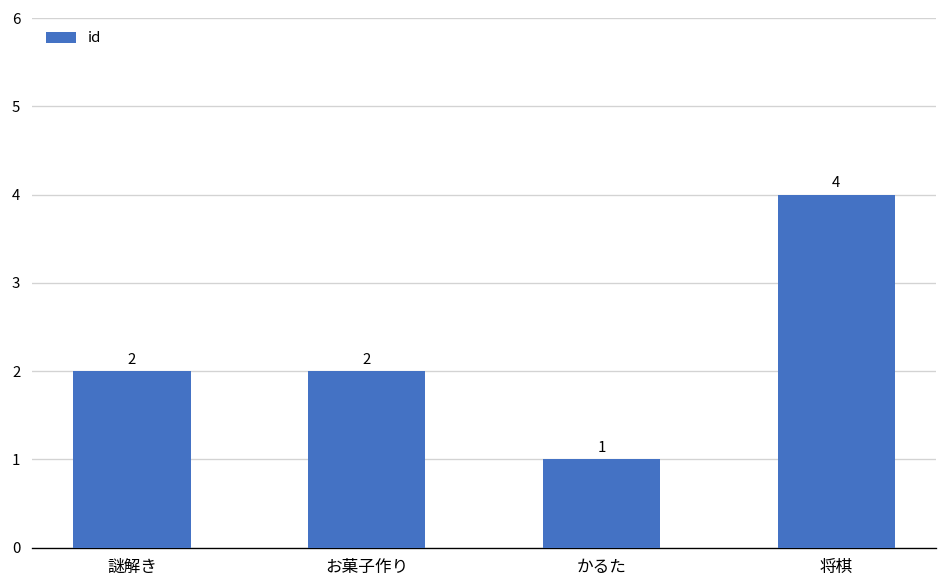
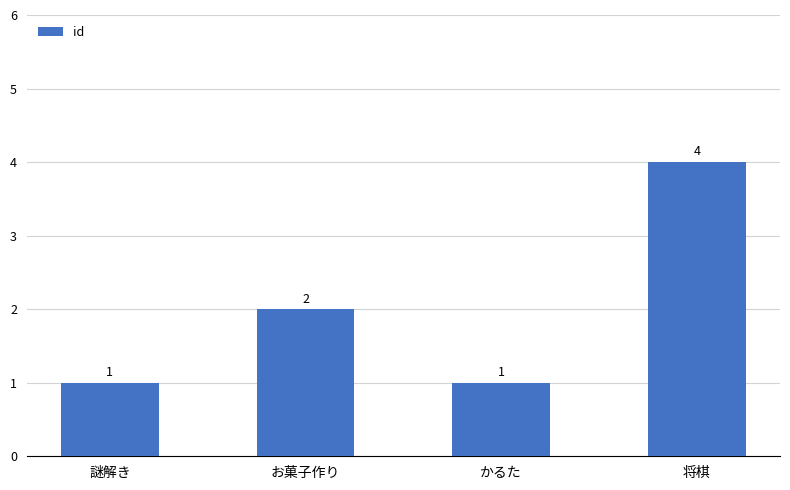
謎解き: 2 -> 1
